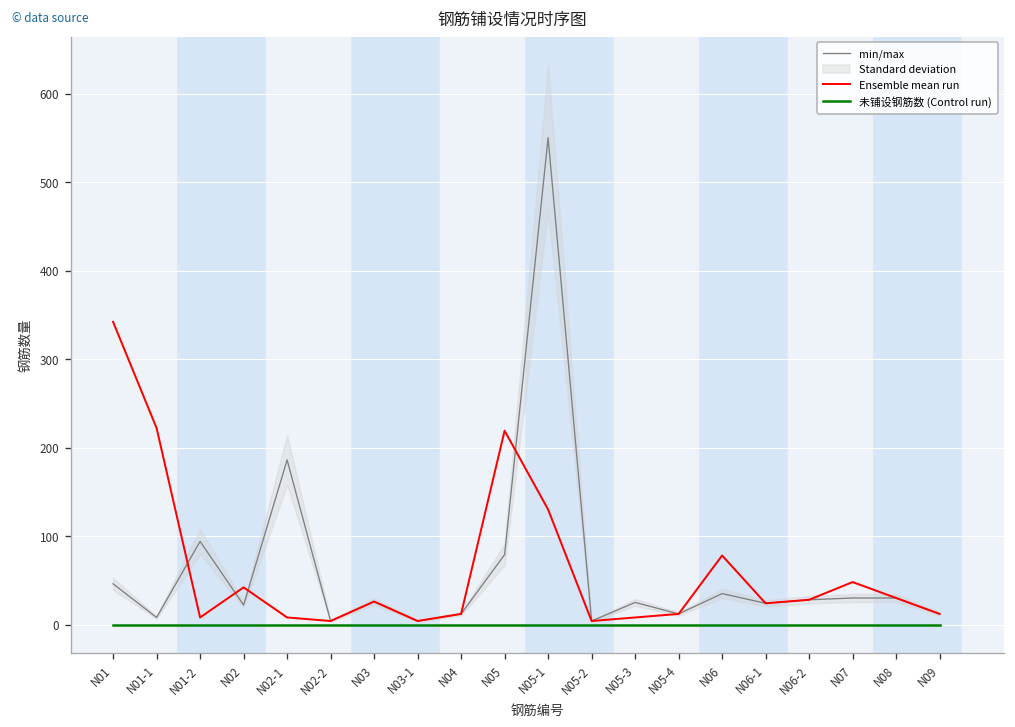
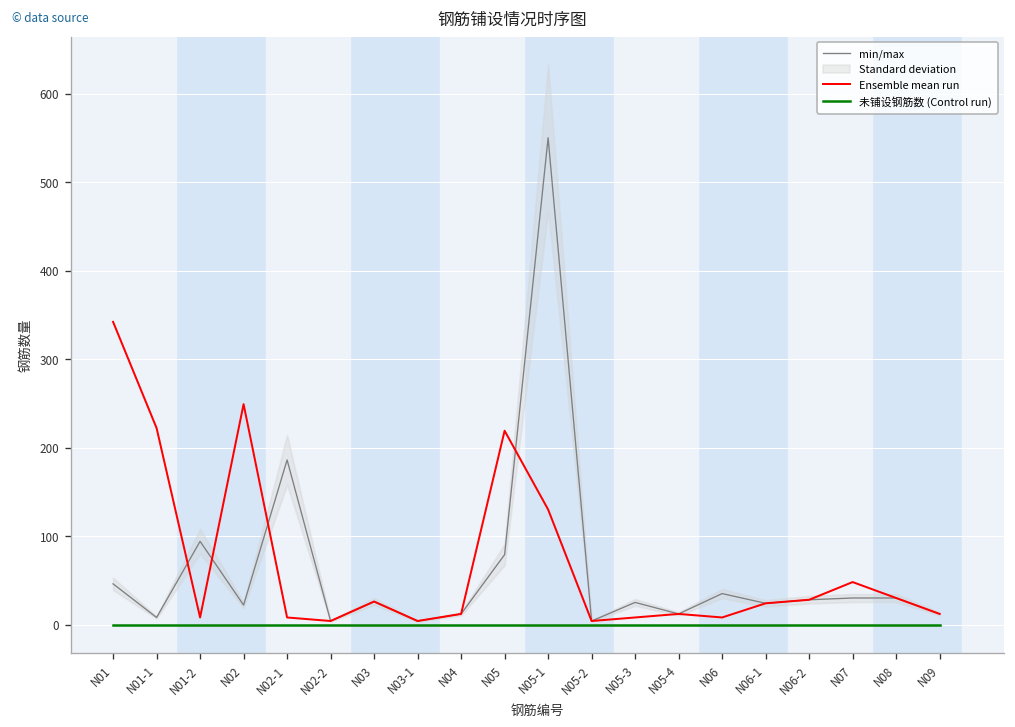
Ensemble mean run, N02: 40 -> 250
Ensemble mean run, N06: 80 -> 10
